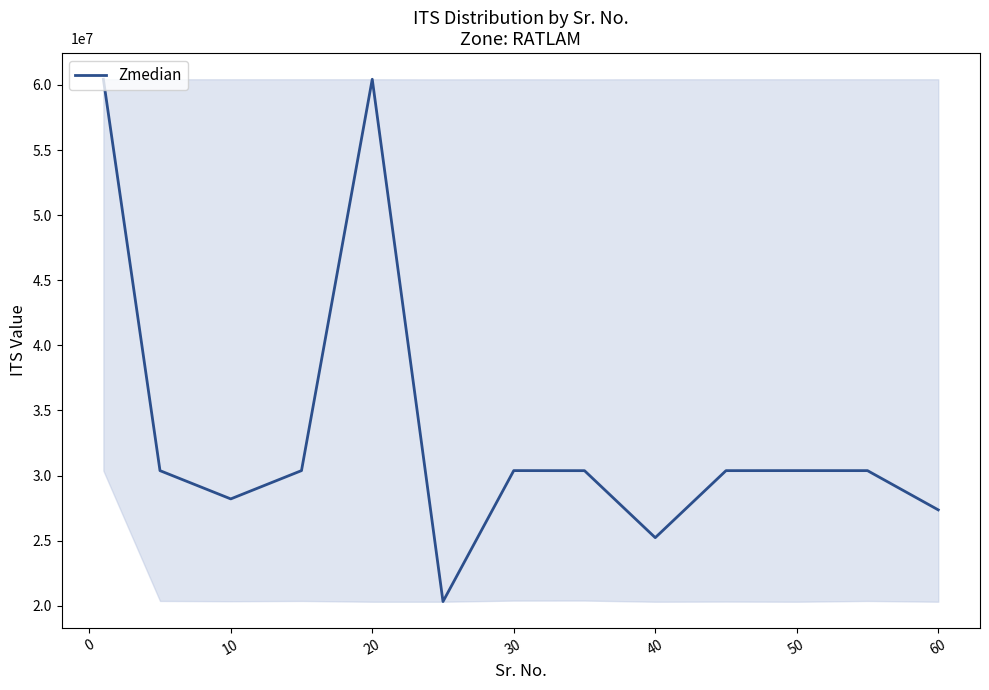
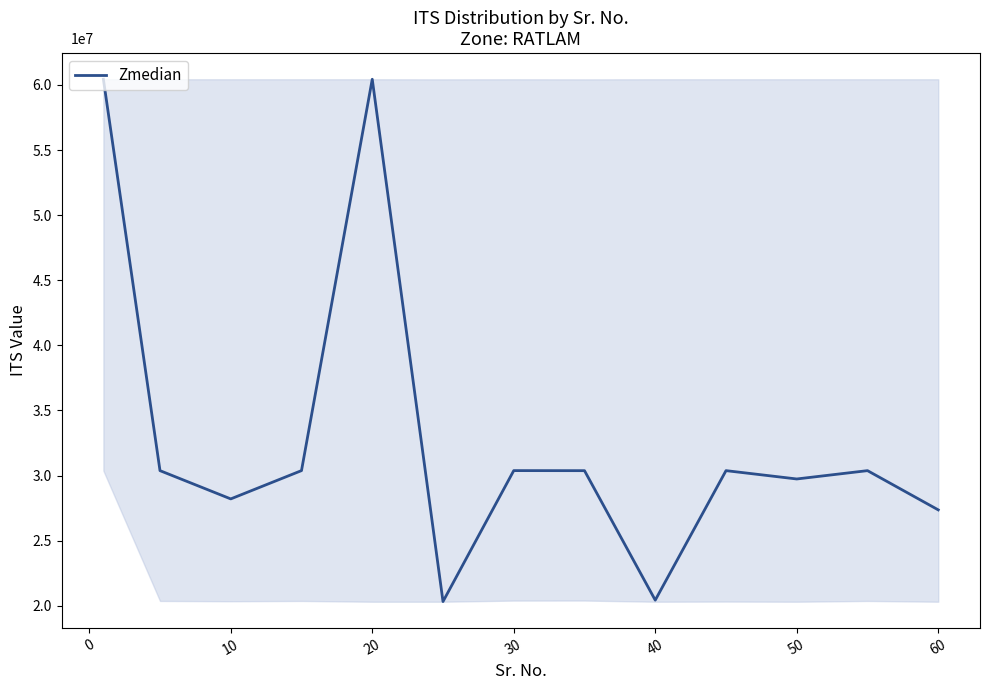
Zmedian, 40: 2.52 -> 2.04
Zmedian, 50: 3.04 -> 2.97
